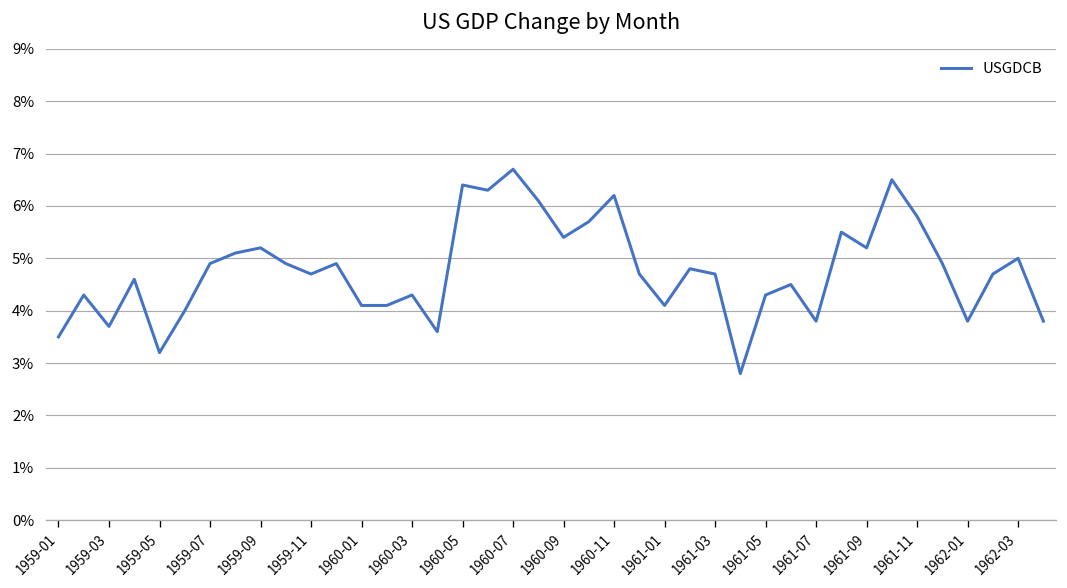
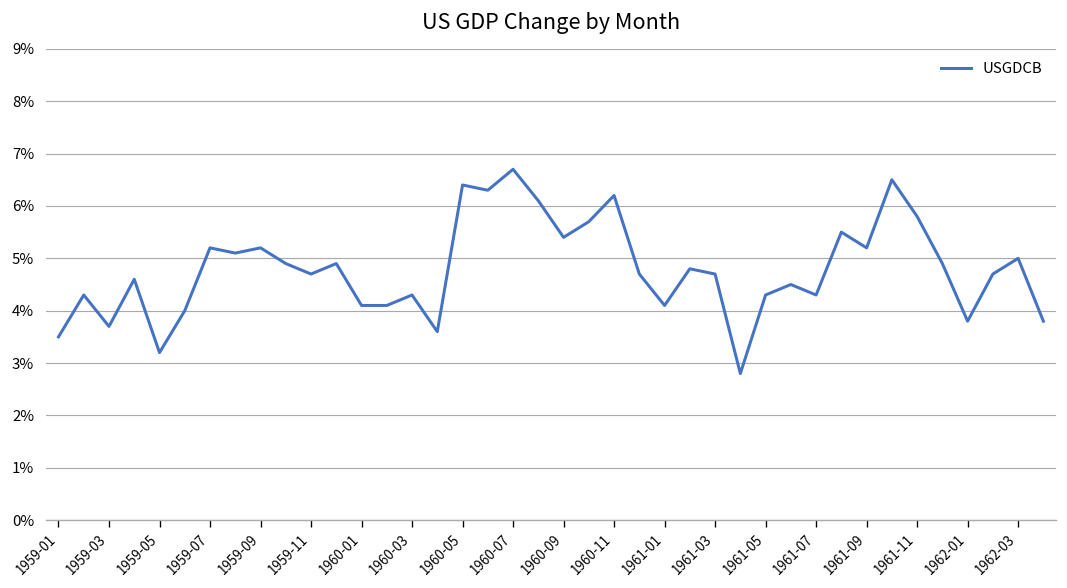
1959-07: 4.9% -> 5.2%
1961-07: 3.8% -> 4.3%
